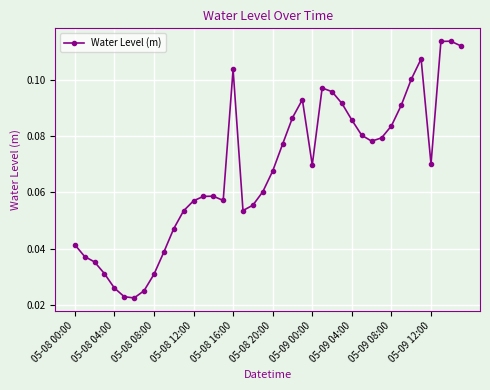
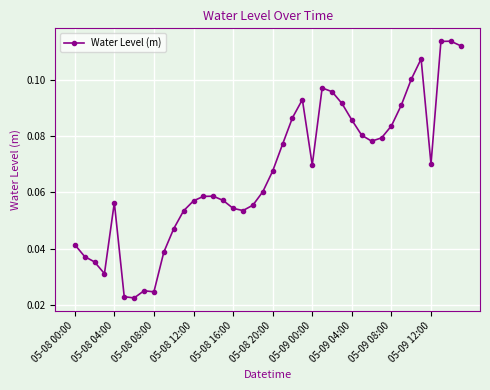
05-08 04:00: 0.026 -> 0.056
05-08 08:00: 0.031 -> 0.025
05-08 16:00: 0.104 -> 0.054
